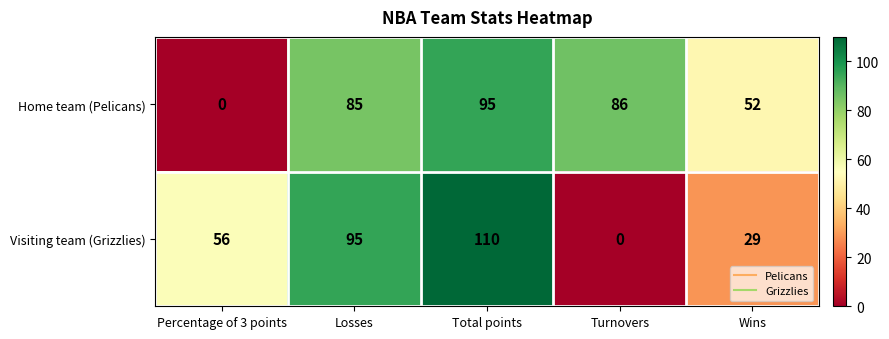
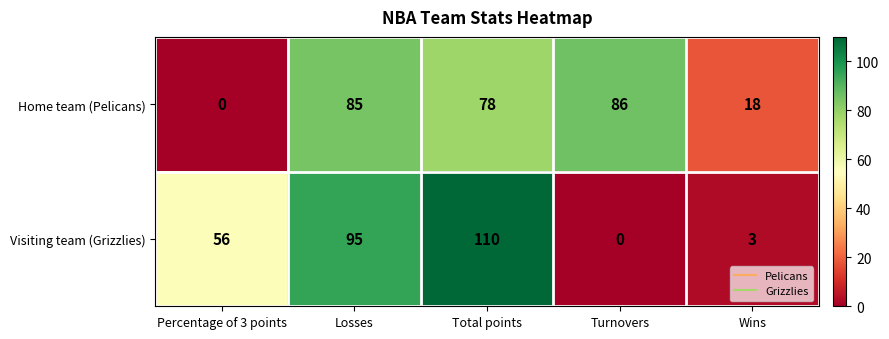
Home team (Pelicans), Total points: 95 -> 78
Home team (Pelicans), Wins: 52 -> 18
Visiting team (Grizzlies), Wins: 29 -> 3
